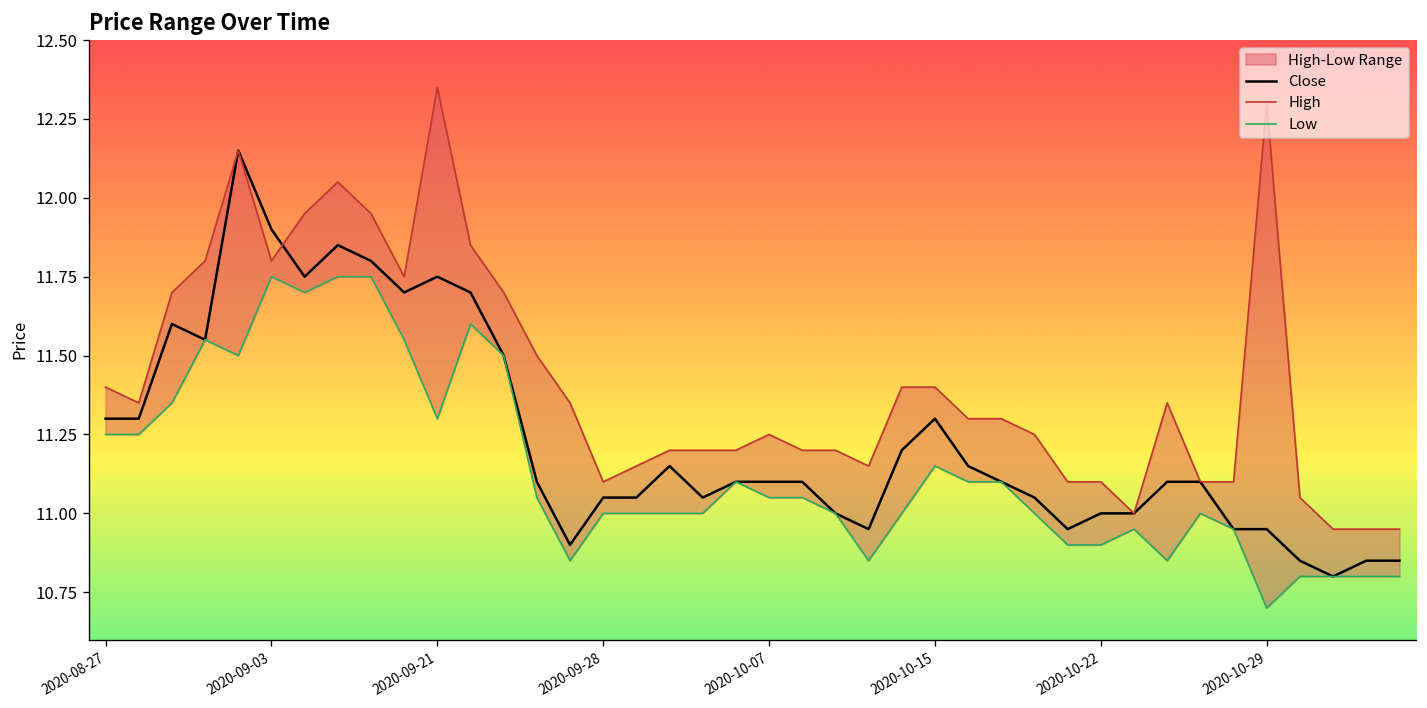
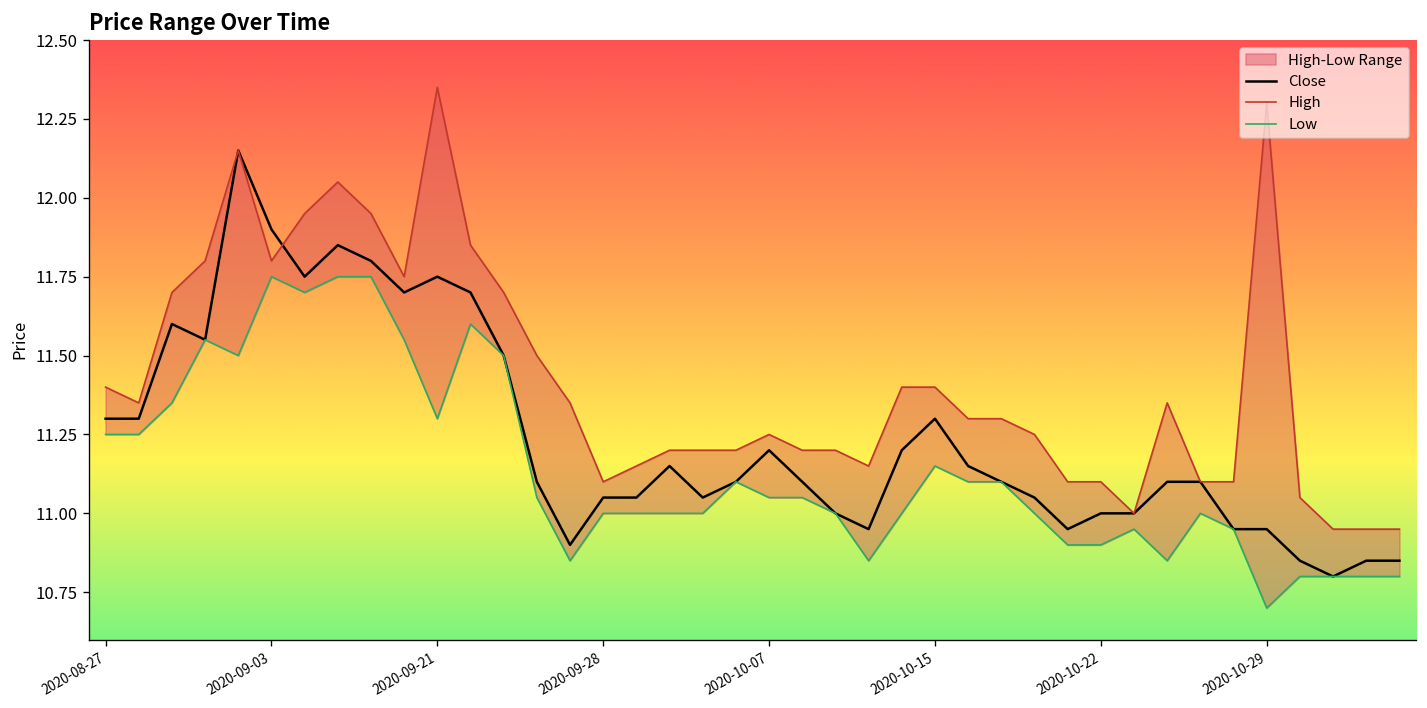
Close, 2020-10-07: 11.1 -> 11.2
